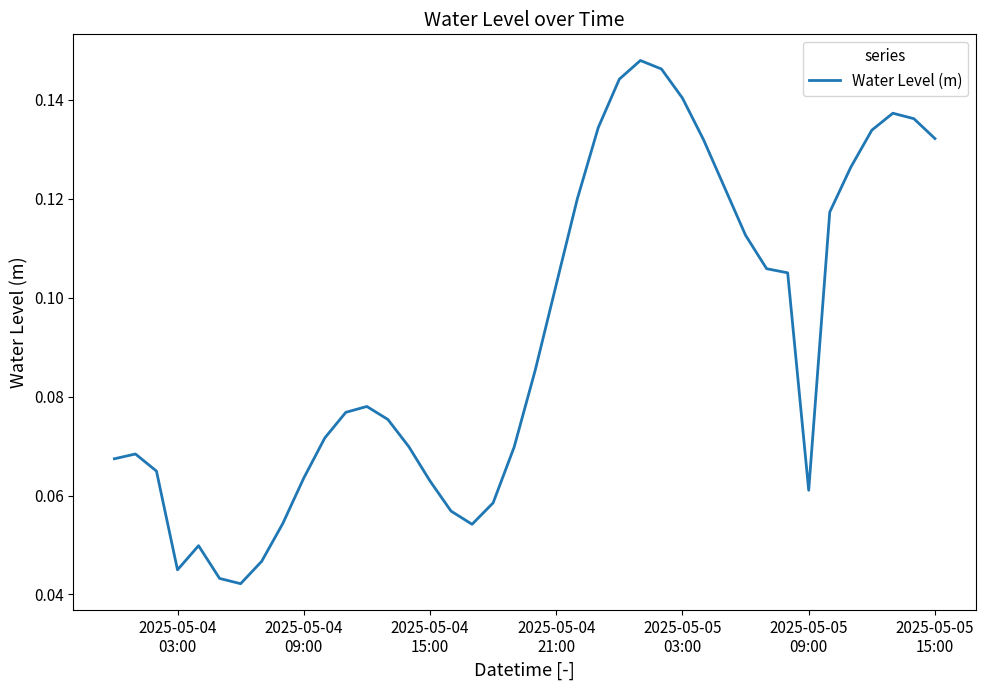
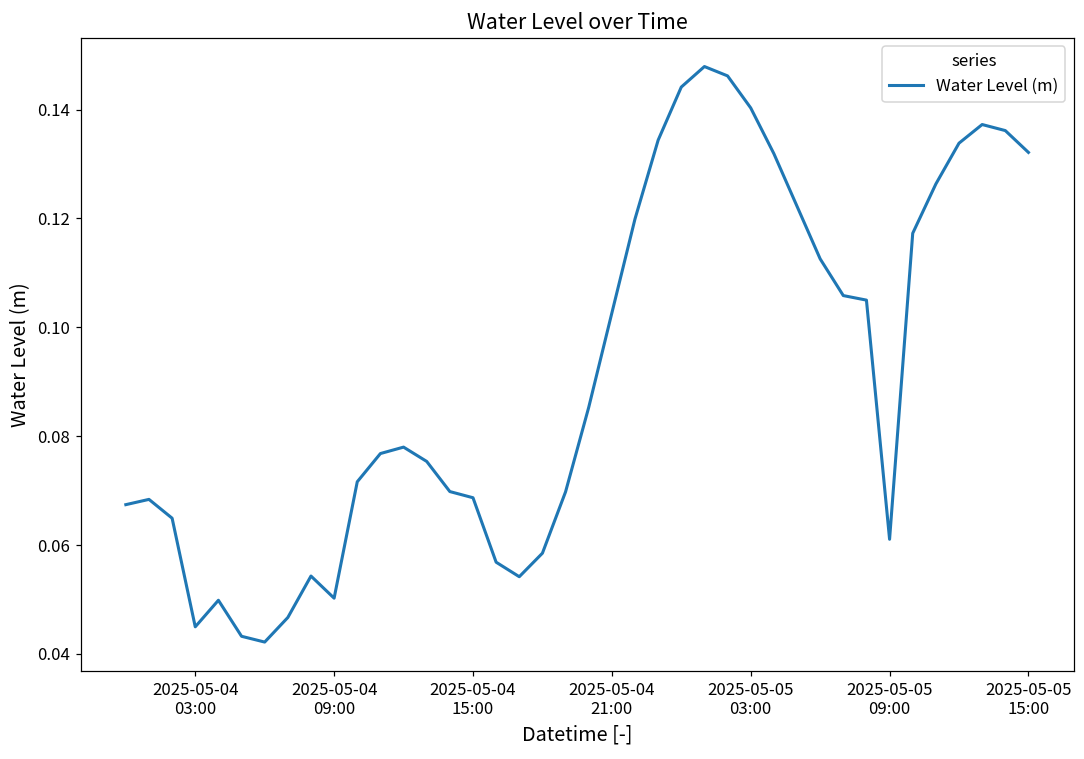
2025-05-04 09:00: 0.064 -> 0.050
2025-05-04 15:00: 0.063 -> 0.069
